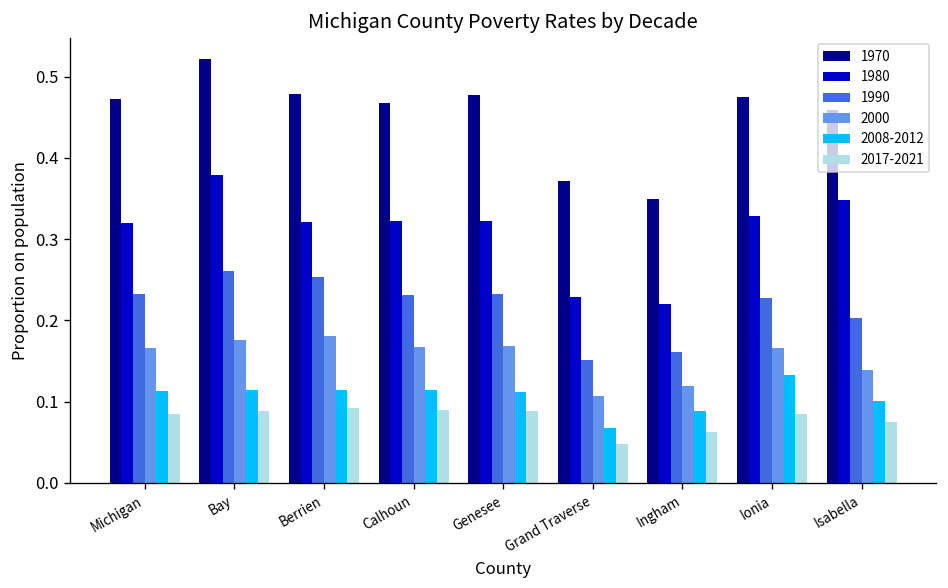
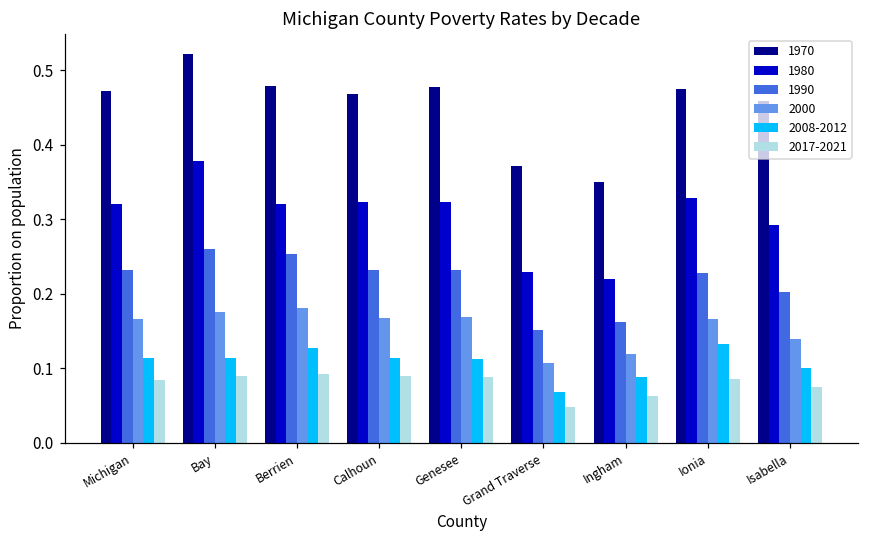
2008-2012, Berrien: 0.11 -> 0.13
1980, Isabella: 0.35 -> 0.29
